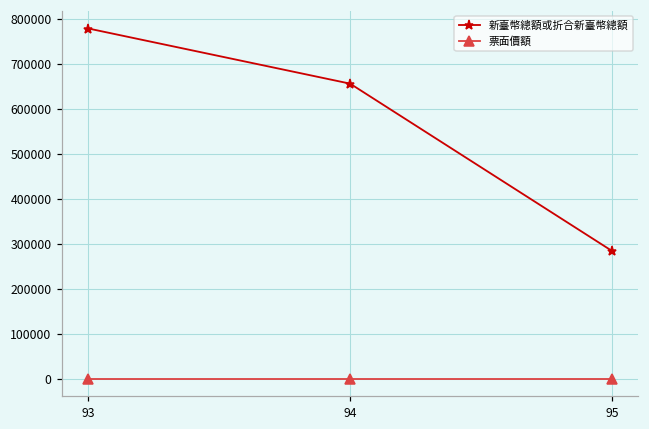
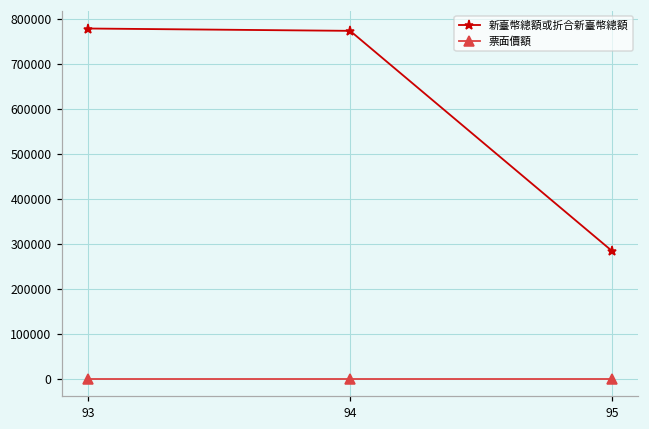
新臺幣總額或折合新臺幣總額, 94: 660000 -> 770000
